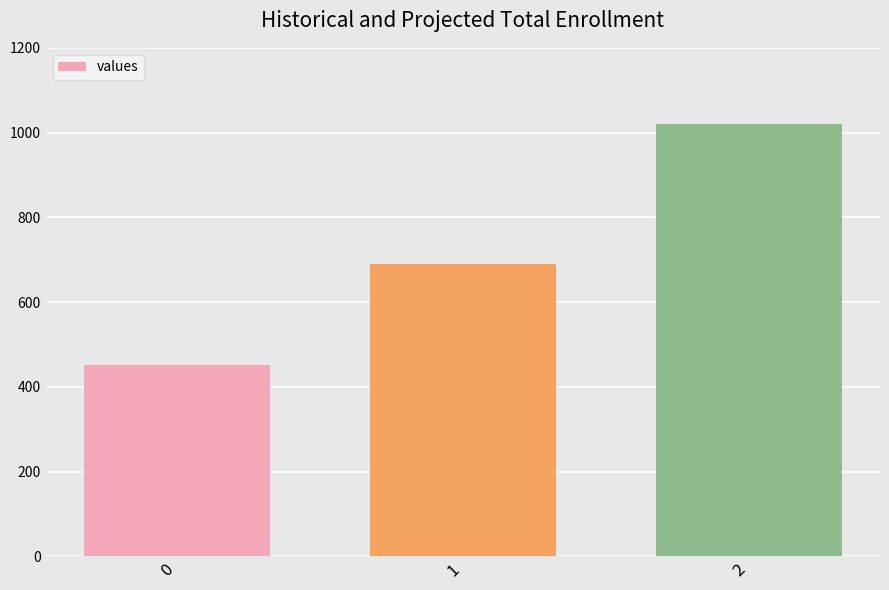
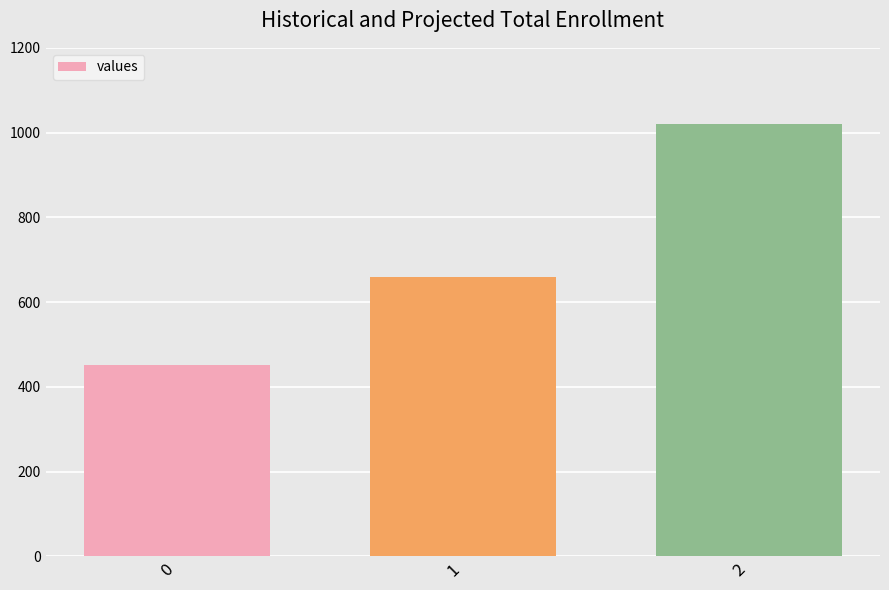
1: 690 -> 660
